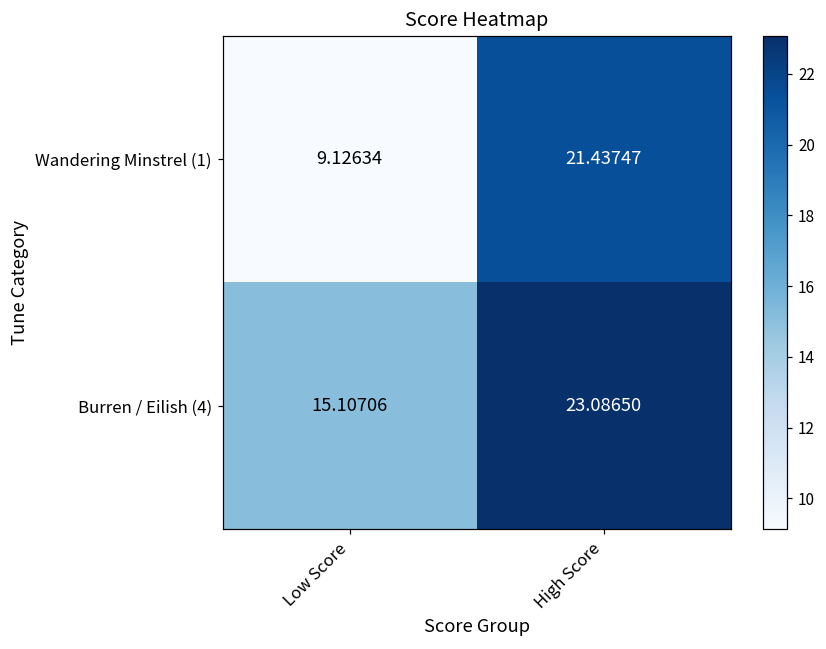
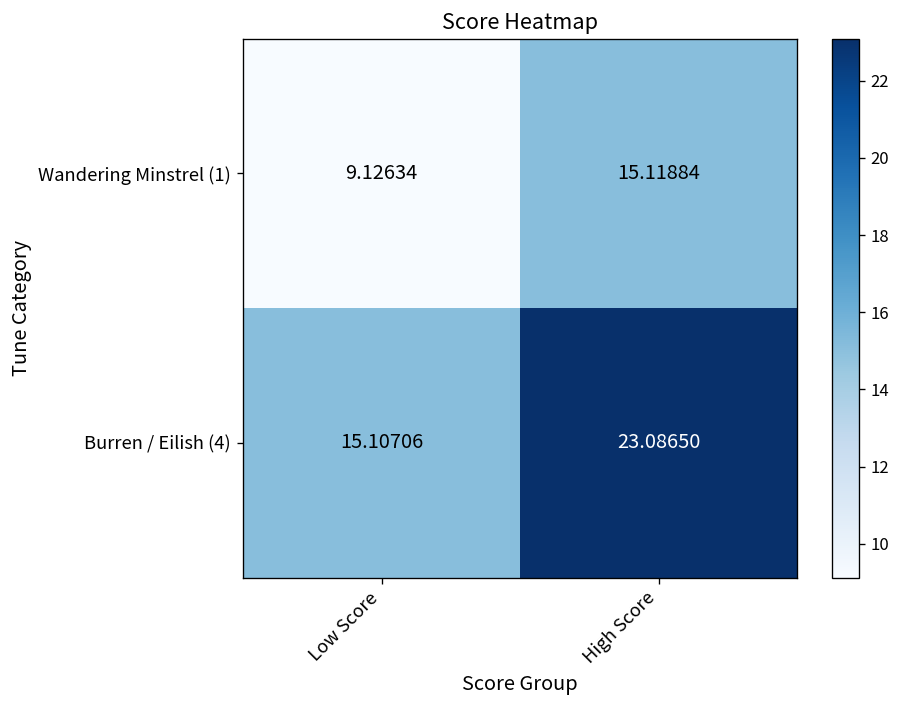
Wandering Minstrel (1), High Score: 21.43747 -> 15.11884
